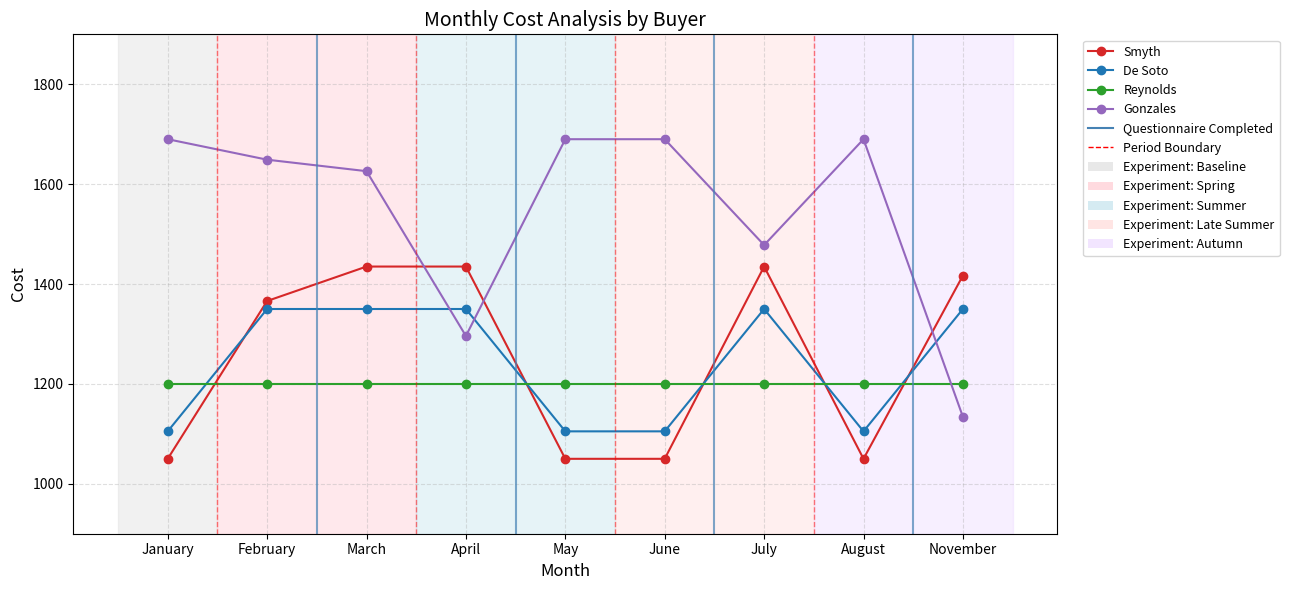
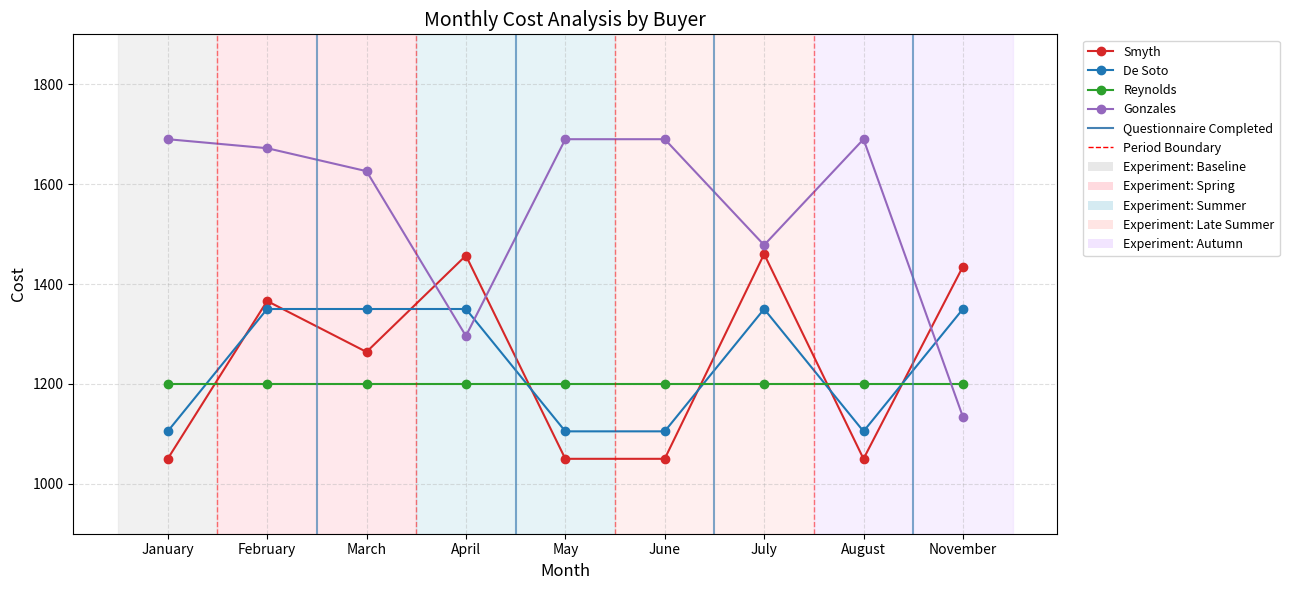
Gonzales, February: 1650 -> 1670
Smyth, March: 1440 -> 1260
Smyth, April: 1440 -> 1460
Smyth, July: 1440 -> 1460
Smyth, November: 1420 -> 1440
